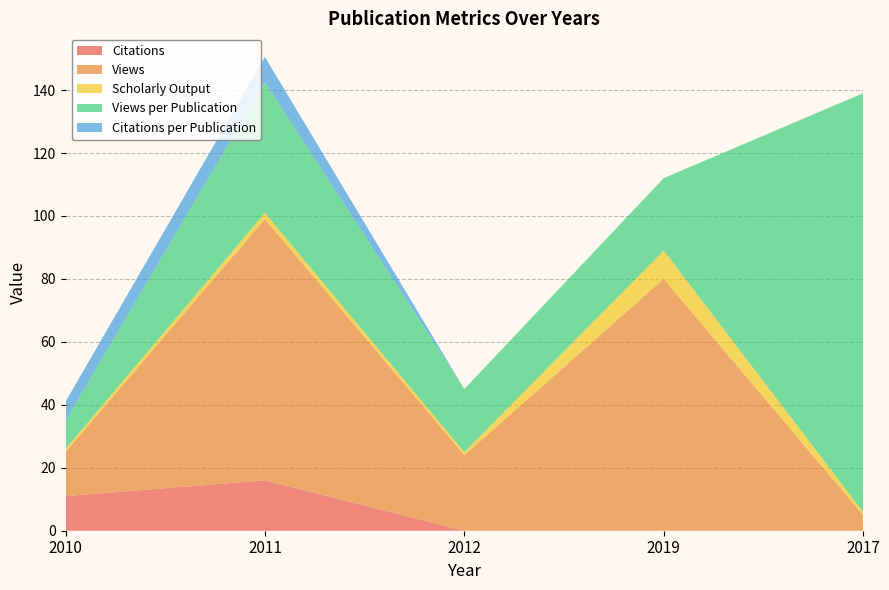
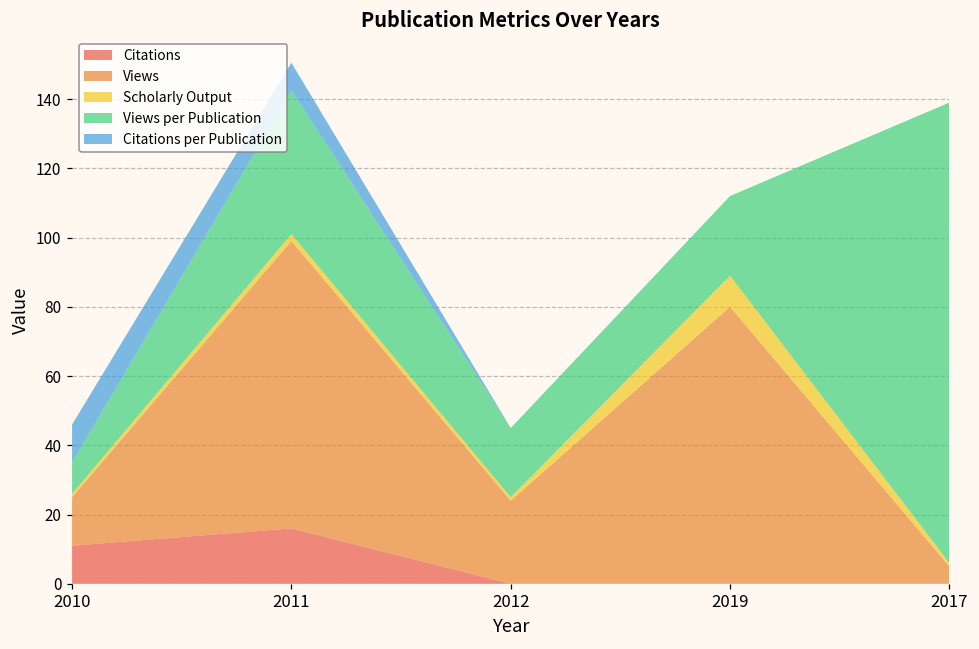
Citations per Publication, 2010: 6 -> 11
